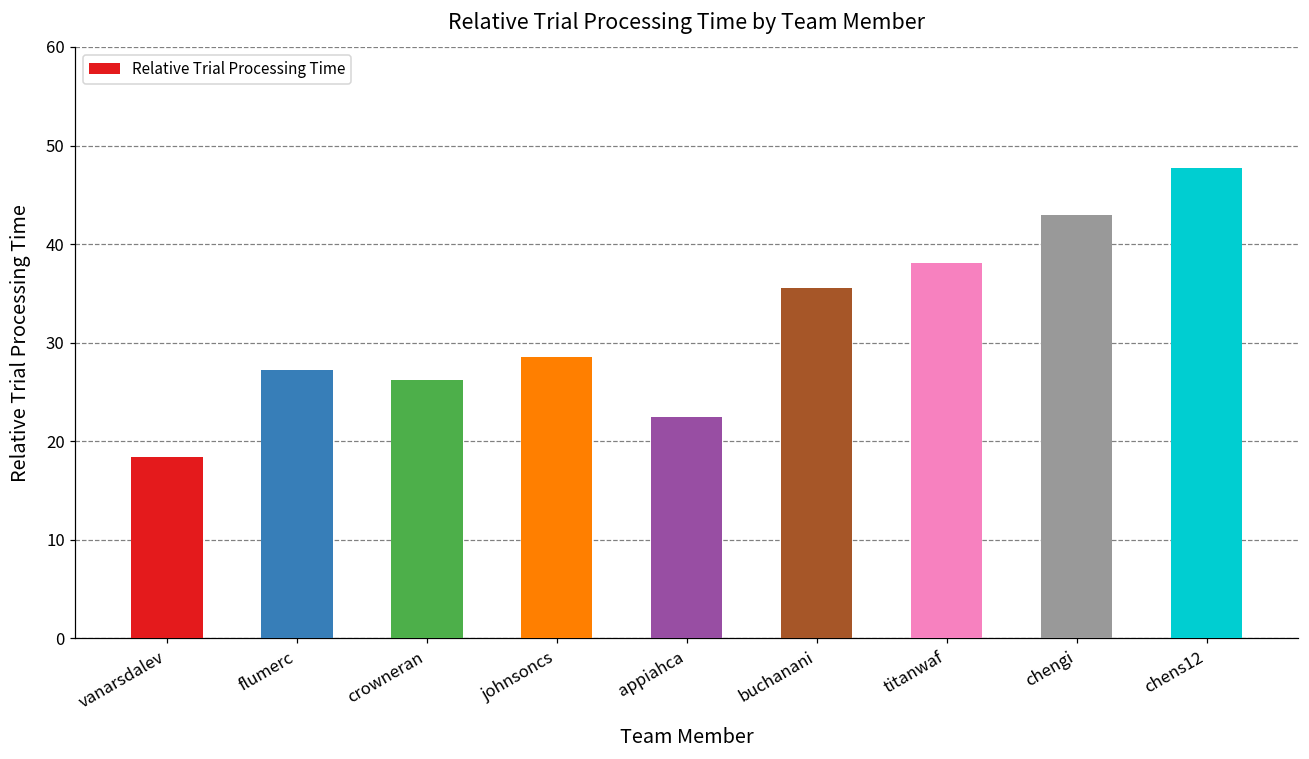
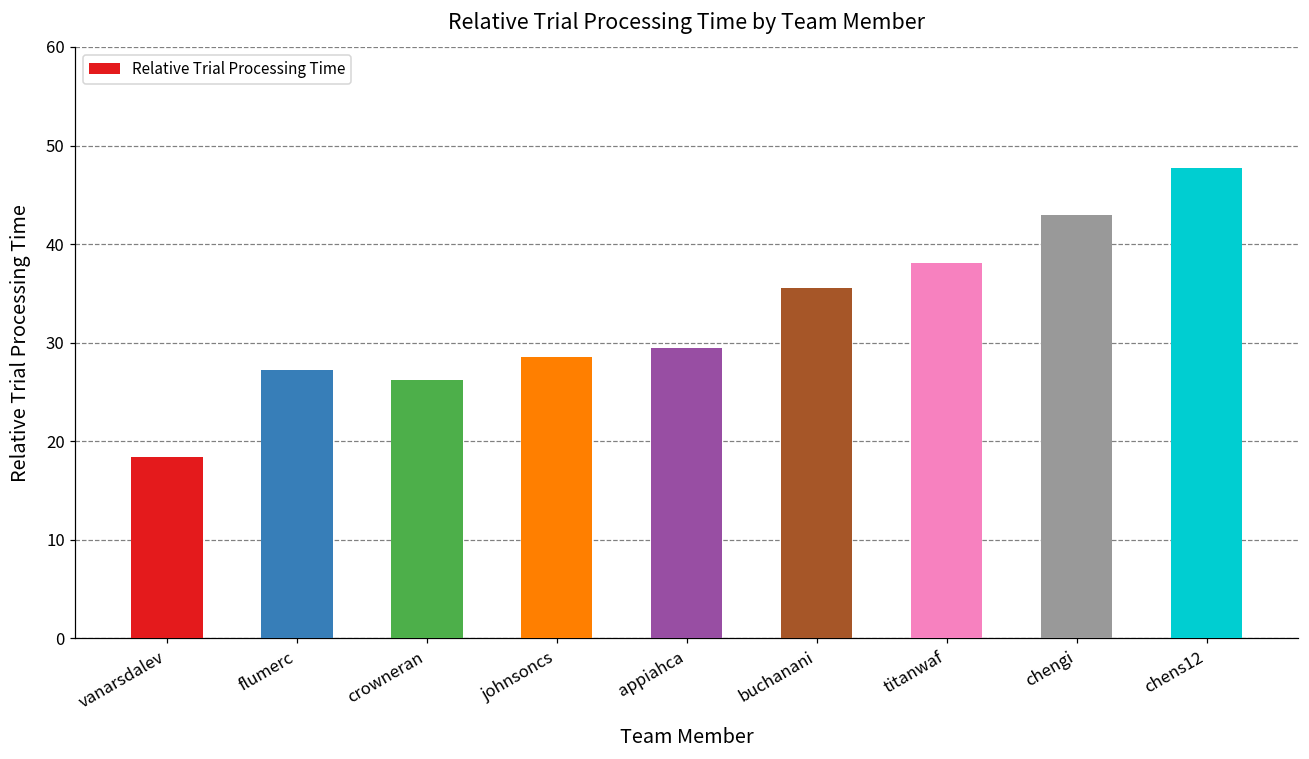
appiahca: 23 -> 29
